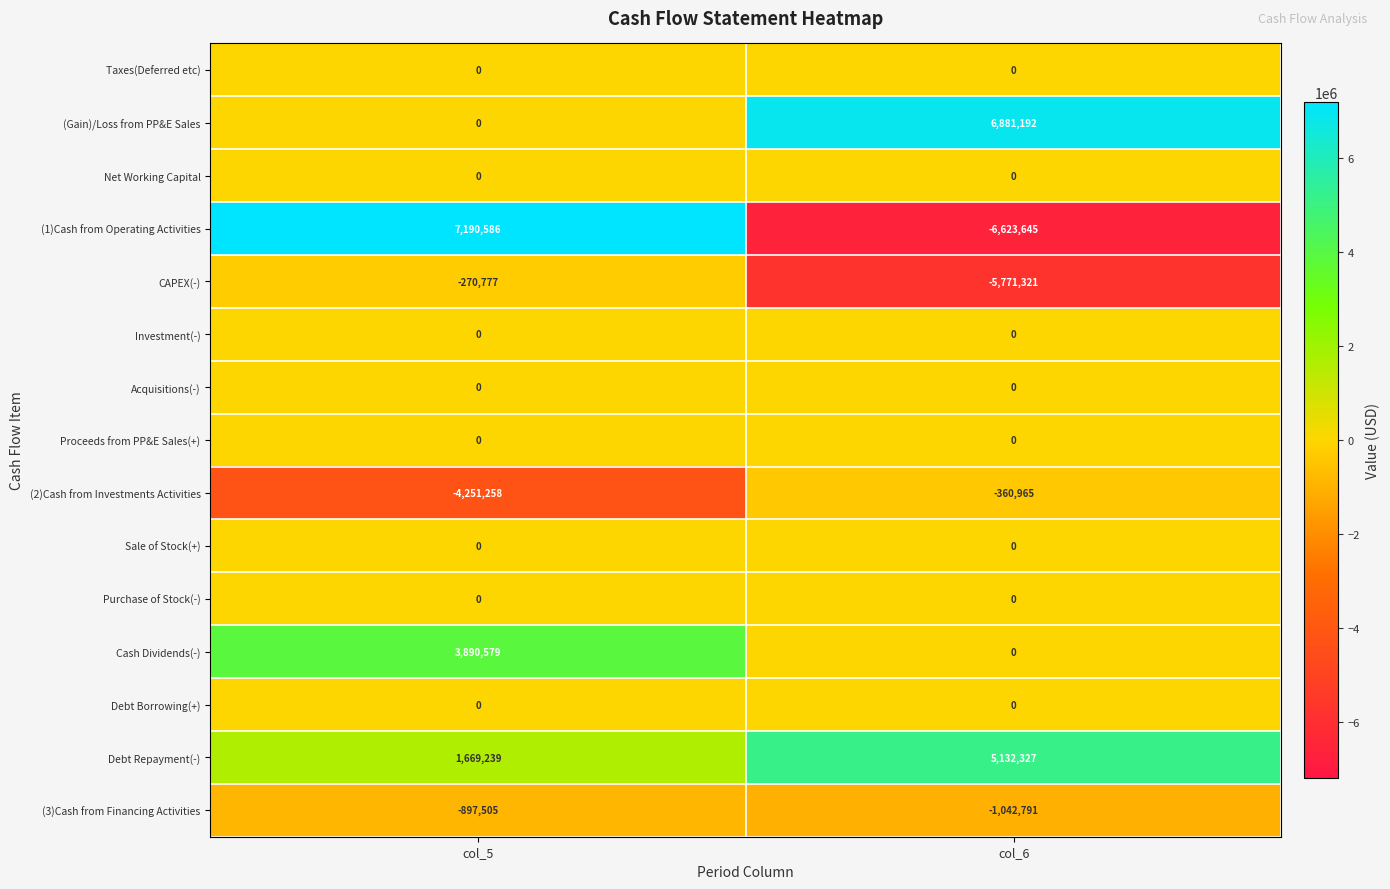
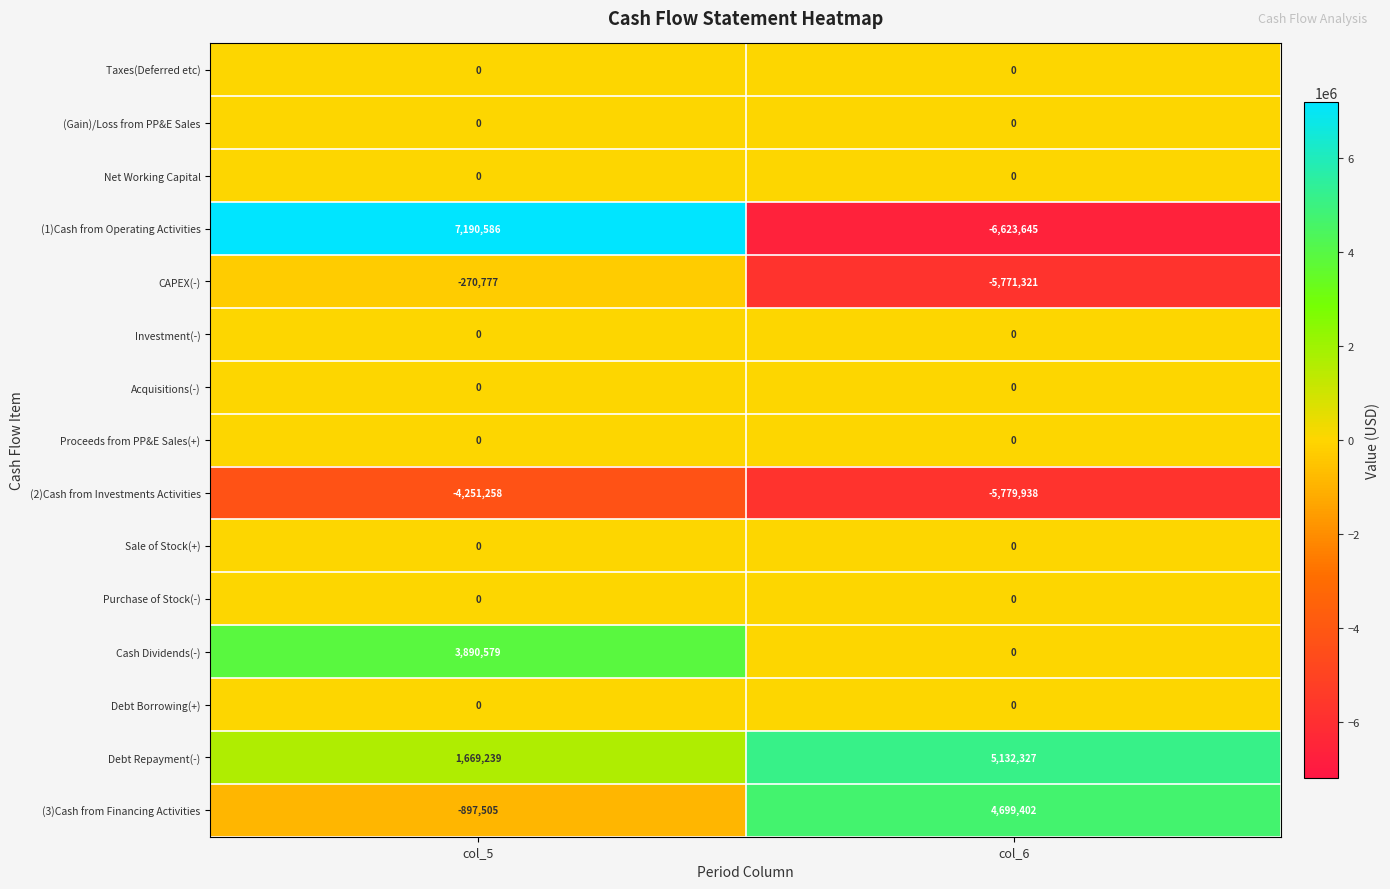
(Gain)/Loss from PP&E Sales, col_6: 6,881,192 -> 0
(2)Cash from Investments Activities, col_6: -360,965 -> -5,779,938
(3)Cash from Financing Activities, col_6: -1,042,791 -> 4,699,402
